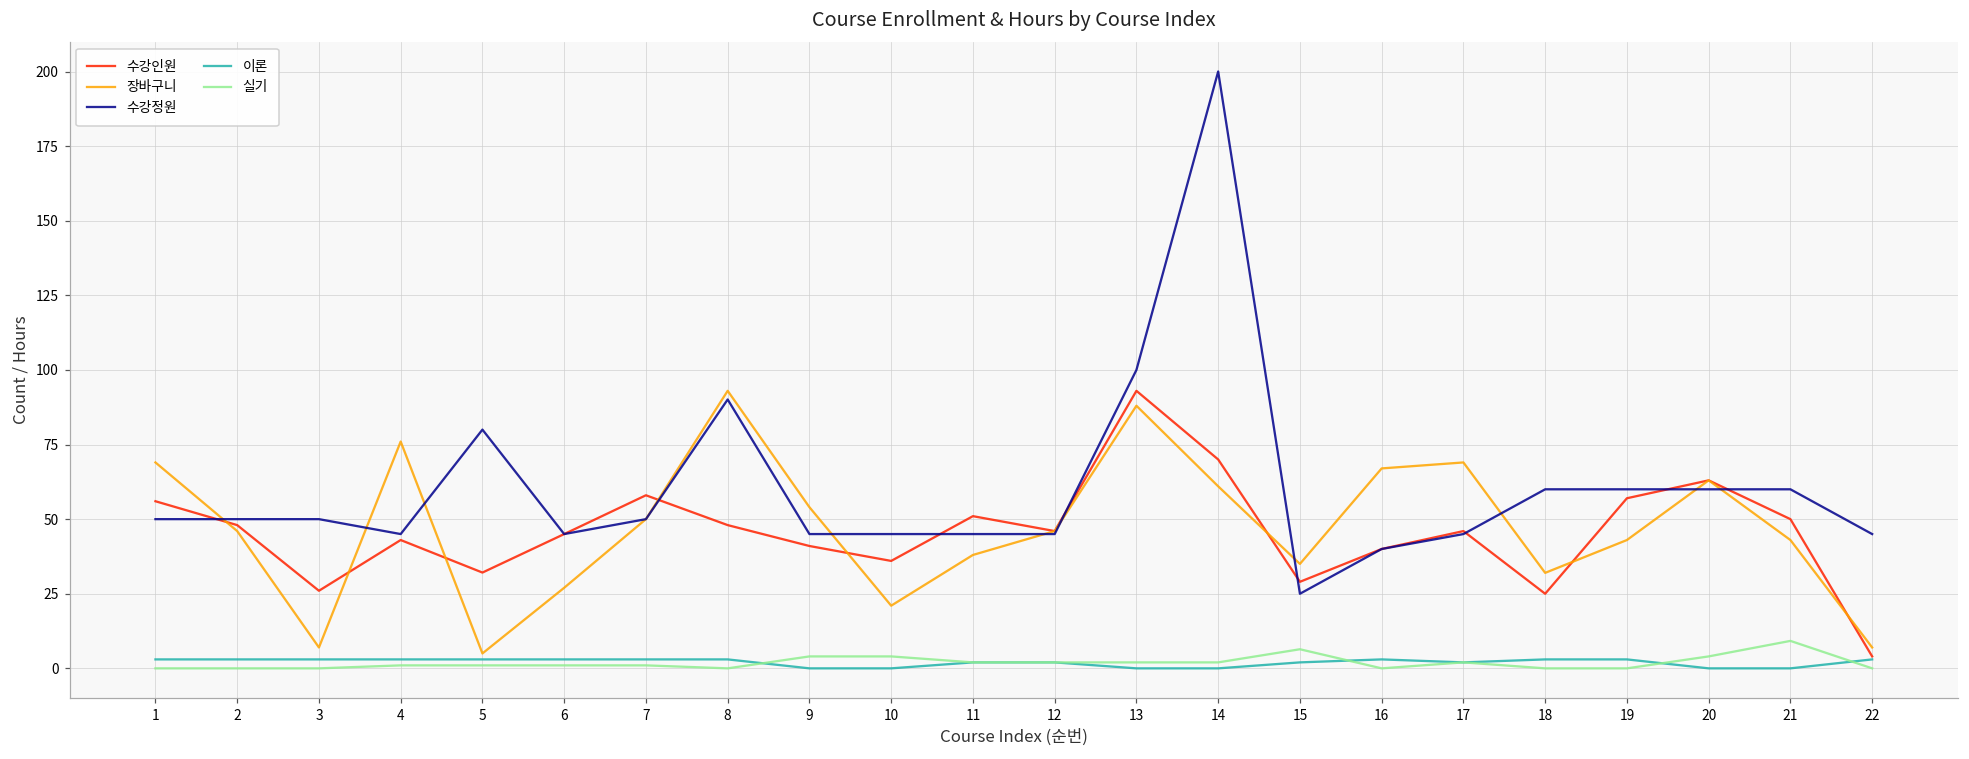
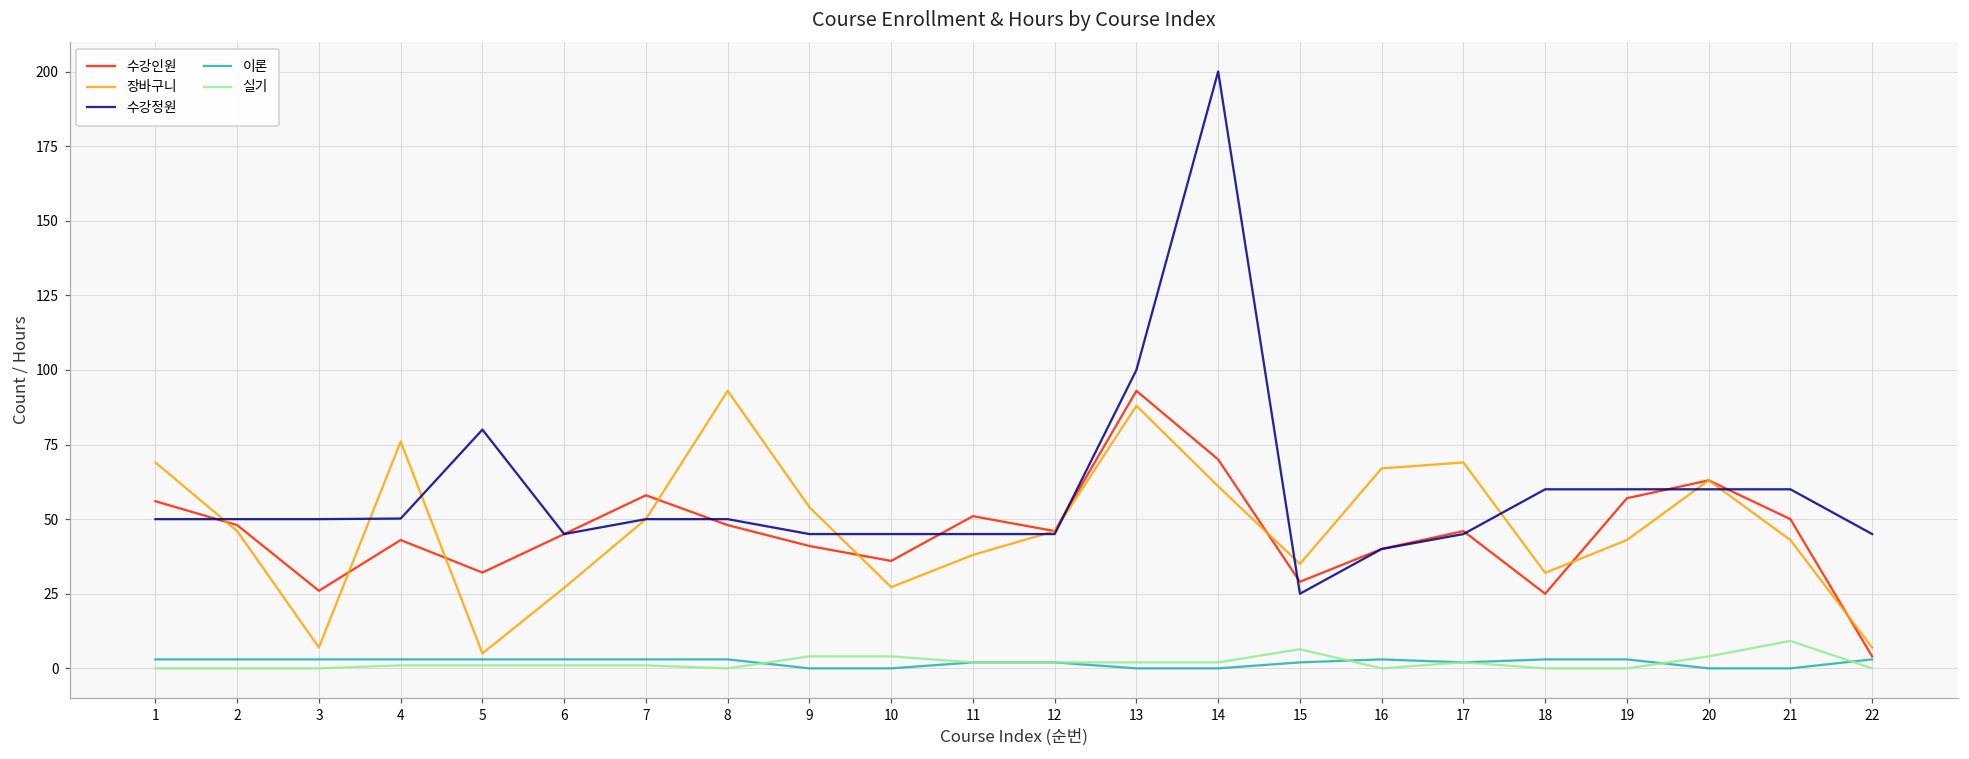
수강정원, 4: 45 -> 50
수강정원, 8: 90 -> 50
장바구니, 10: 21 -> 27
